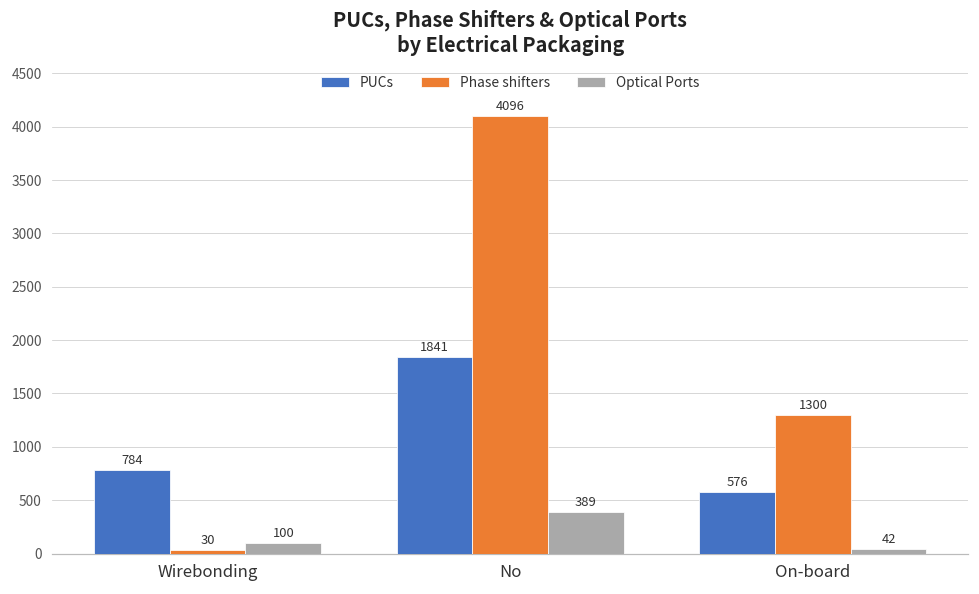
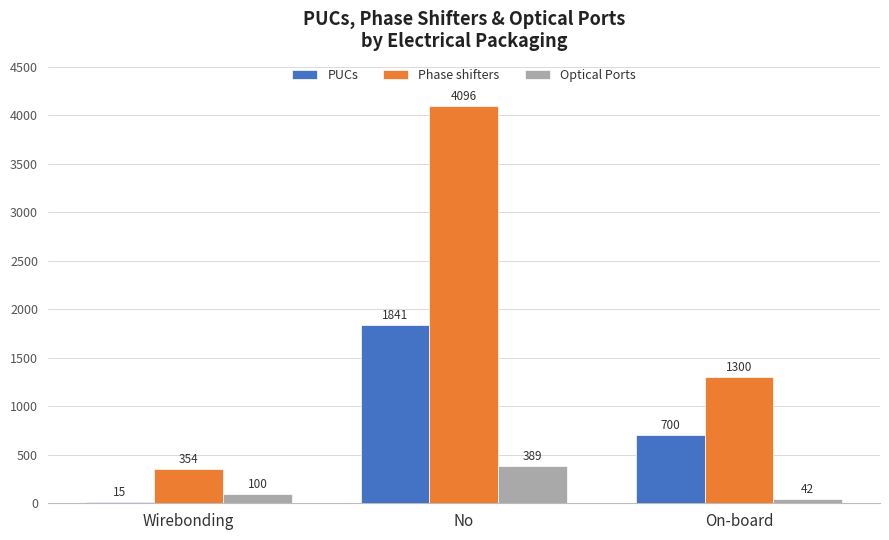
PUCs, Wirebonding: 784 -> 15
Phase shifters, Wirebonding: 30 -> 354
PUCs, On-board: 576 -> 700
